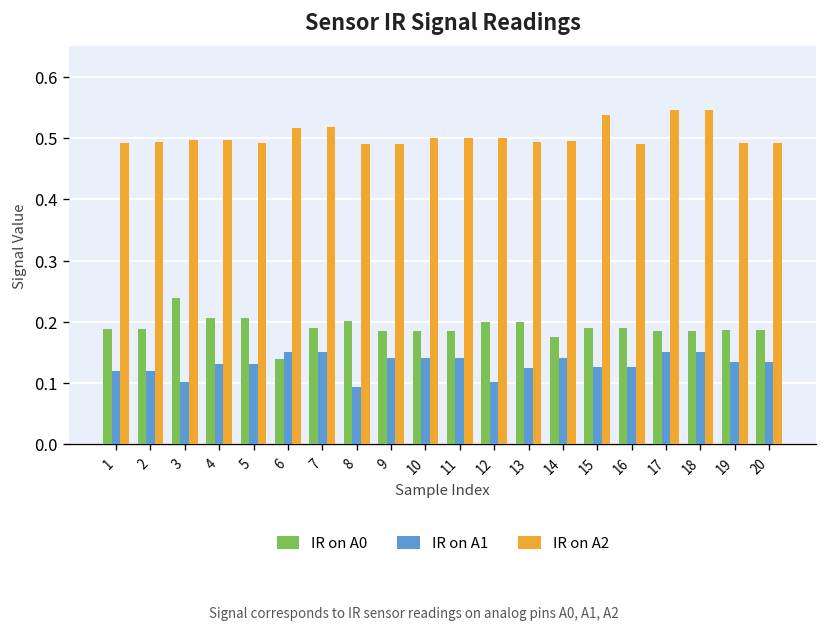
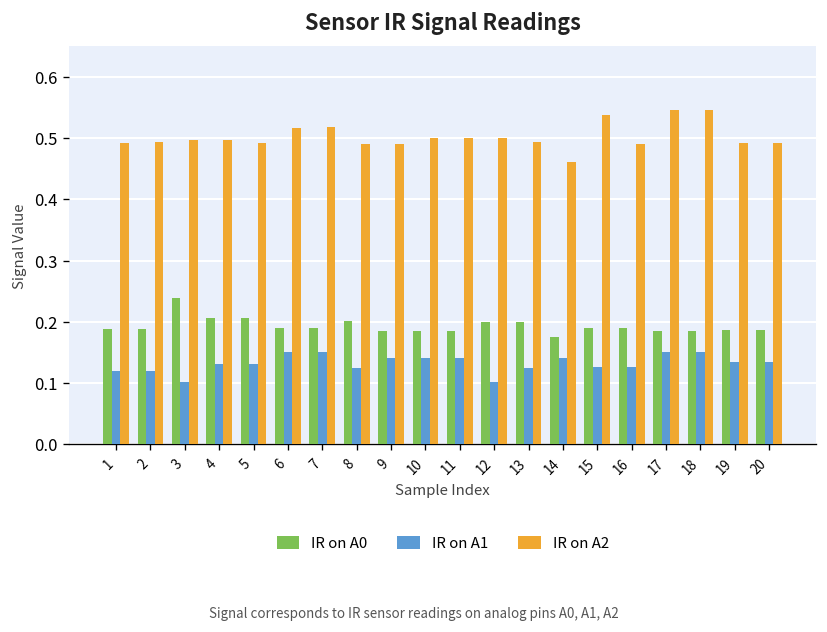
IR on A0, 6: 0.14 -> 0.19
IR on A1, 8: 0.09 -> 0.12
IR on A2, 14: 0.49 -> 0.46
